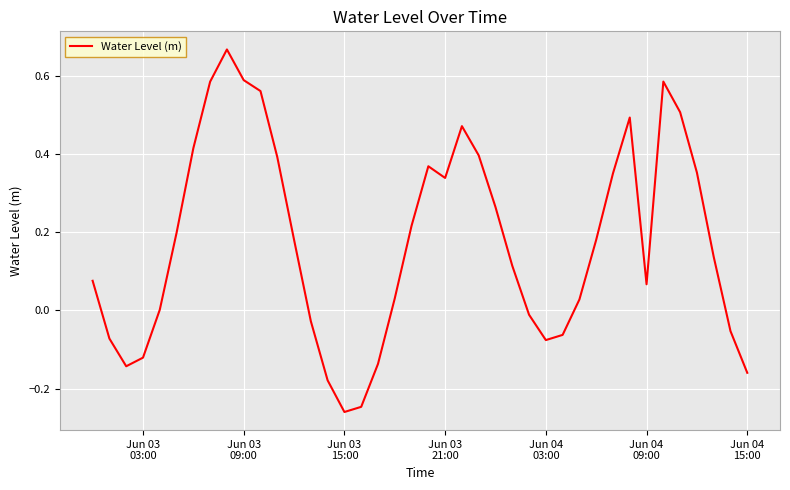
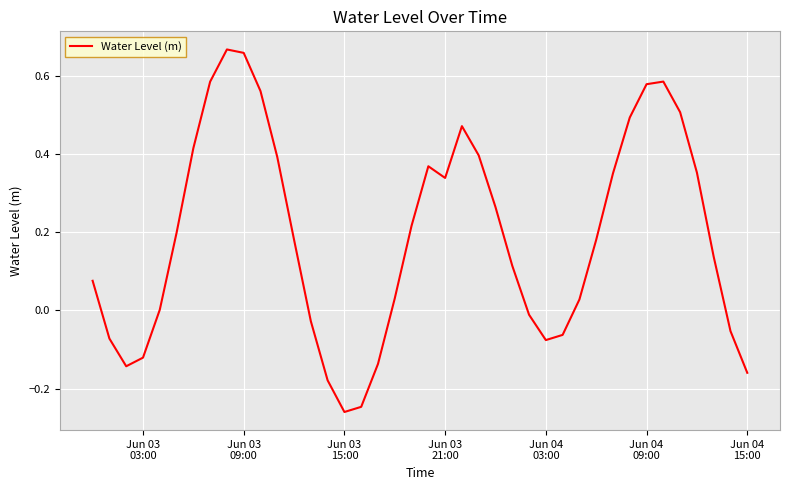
Jun 03 09:00: 0.59 -> 0.66
Jun 04 09:00: 0.07 -> 0.58
